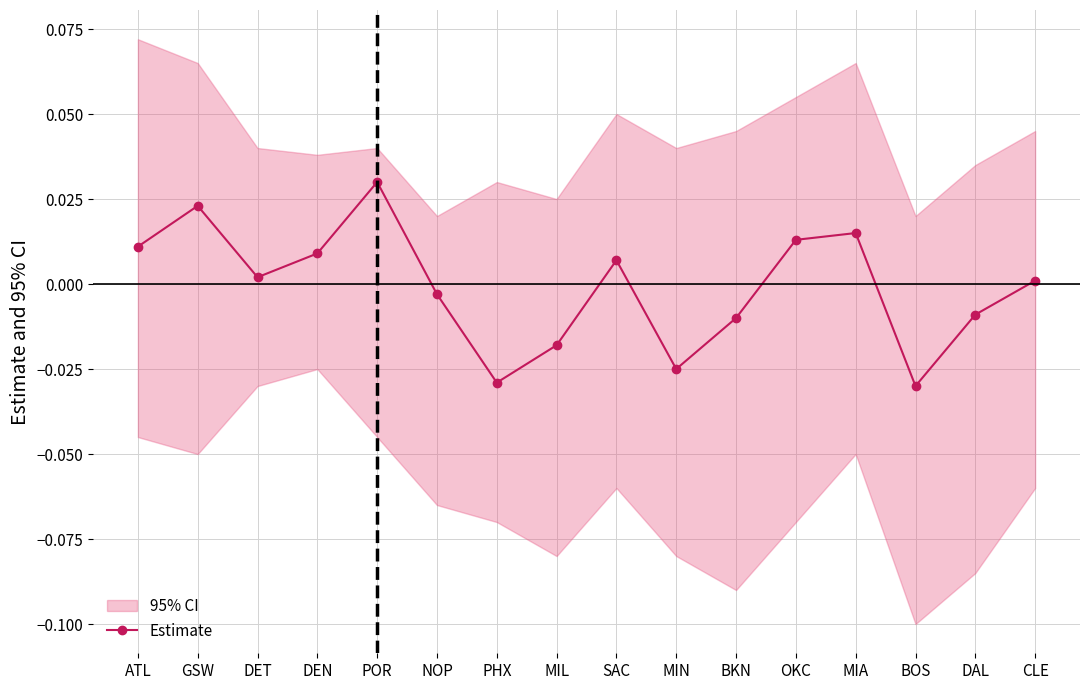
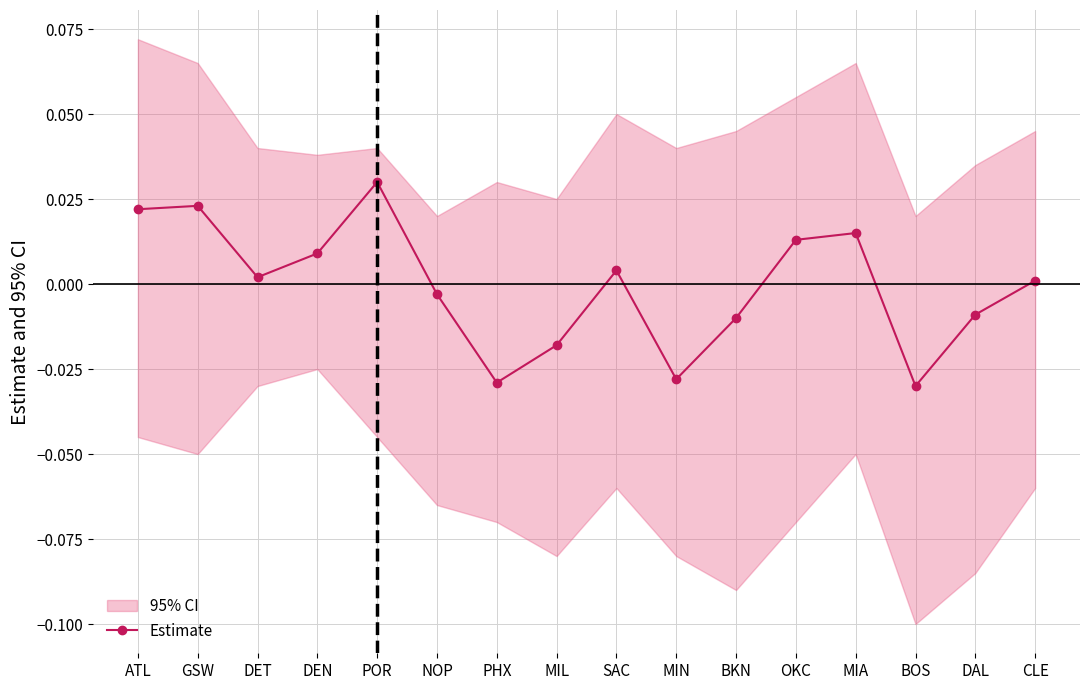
Estimate, ATL: 0.011 -> 0.022
Estimate, SAC: 0.007 -> 0.004
Estimate, MIN: -0.025 -> -0.028
